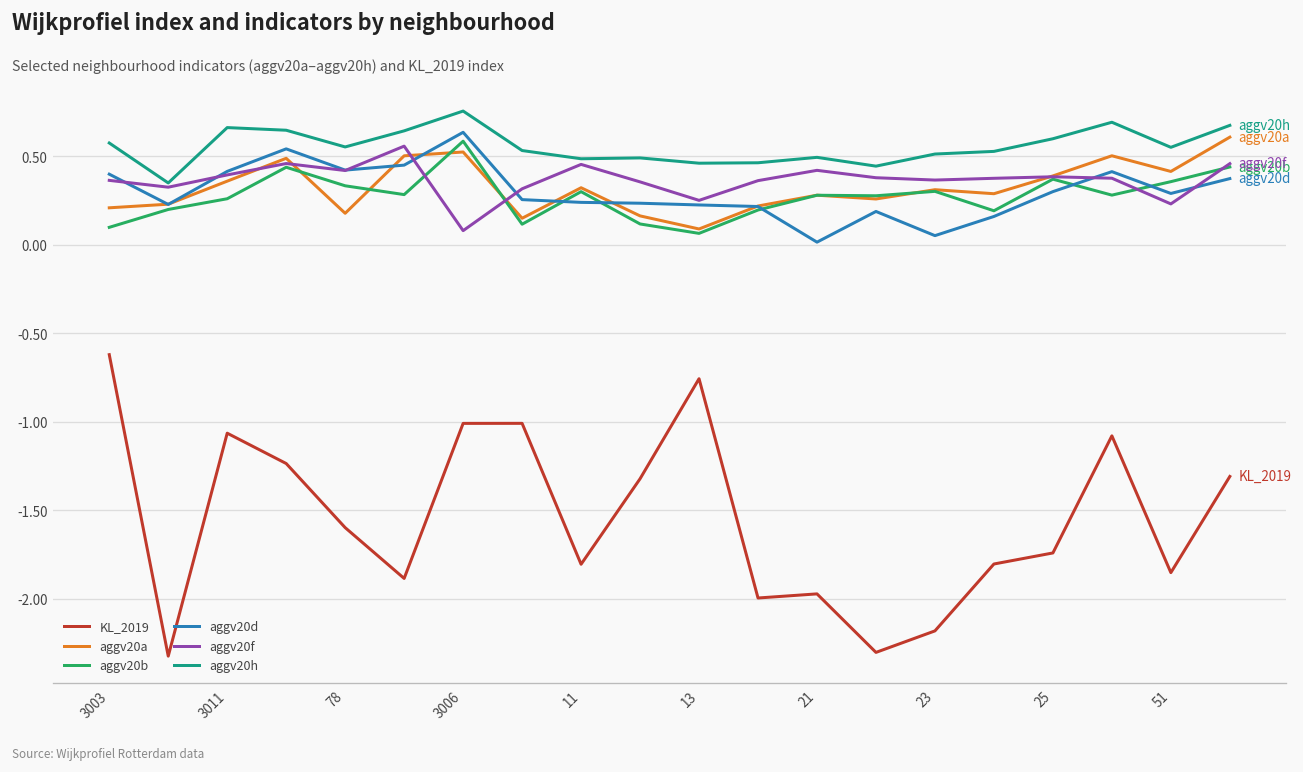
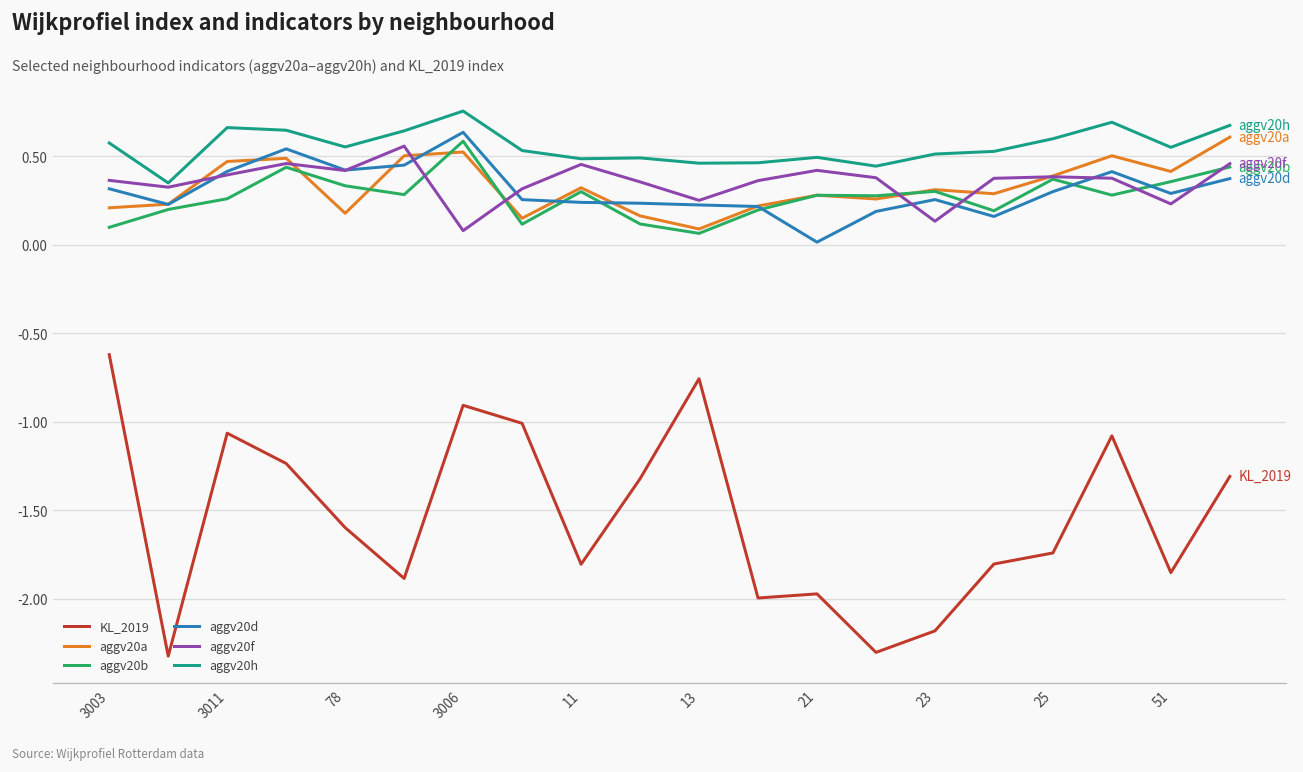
aggv20d, 3003: 0.40 -> 0.32
aggv20a, 3011: 0.36 -> 0.47
KL_2019, 3006: -1.01 -> -0.91
aggv20d, 23: 0.05 -> 0.26
aggv20f, 23: 0.37 -> 0.13
